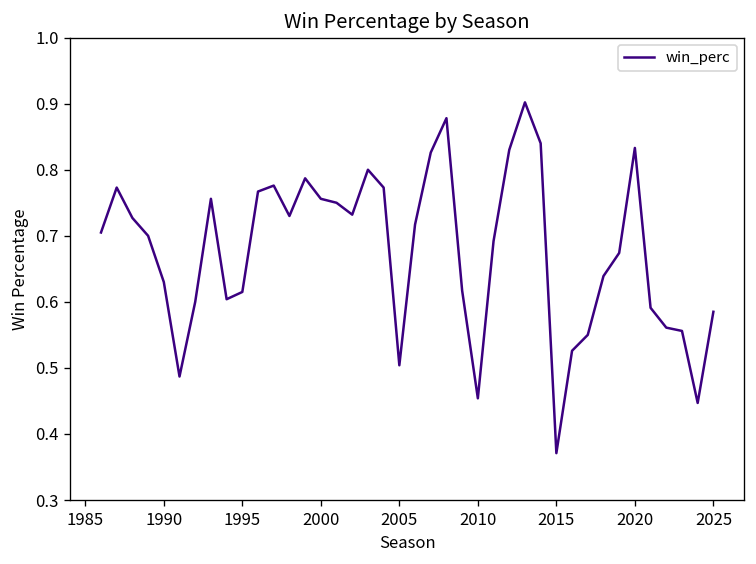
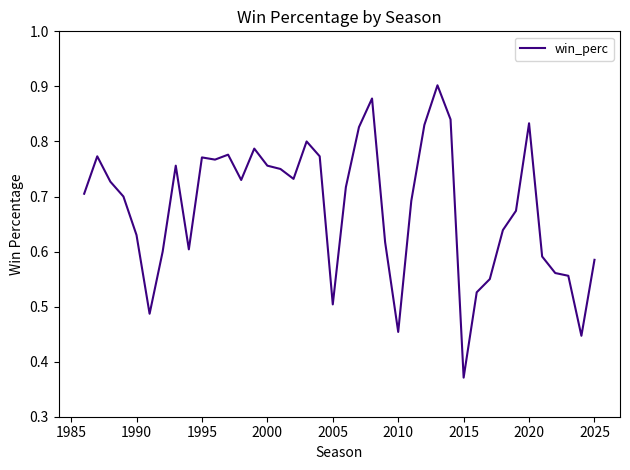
1995: 0.62 -> 0.77
